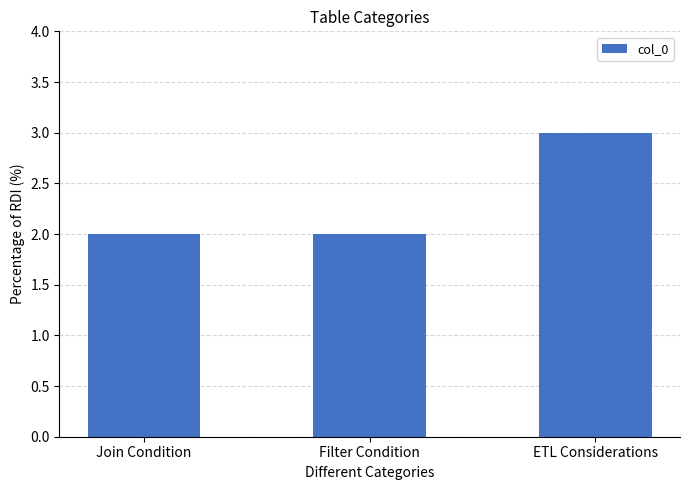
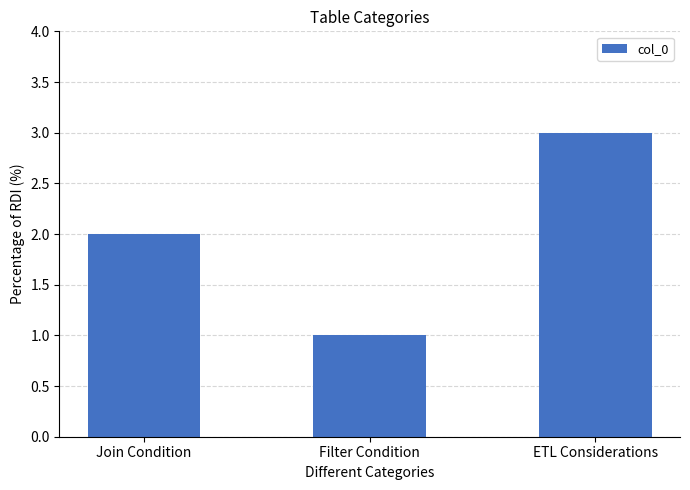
Filter Condition: 2 -> 1
